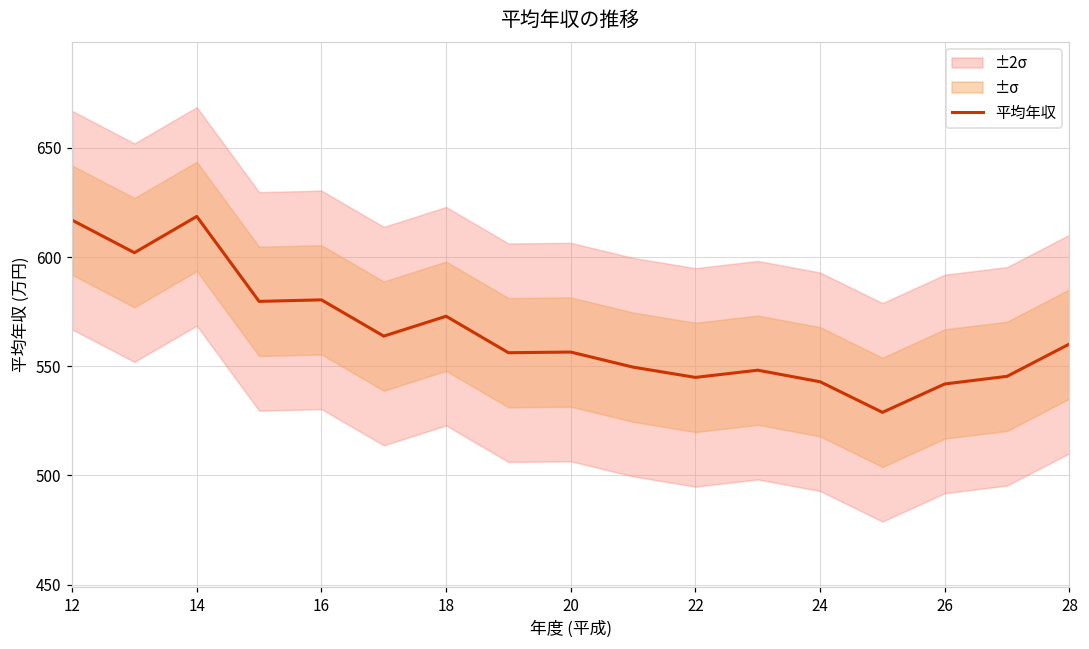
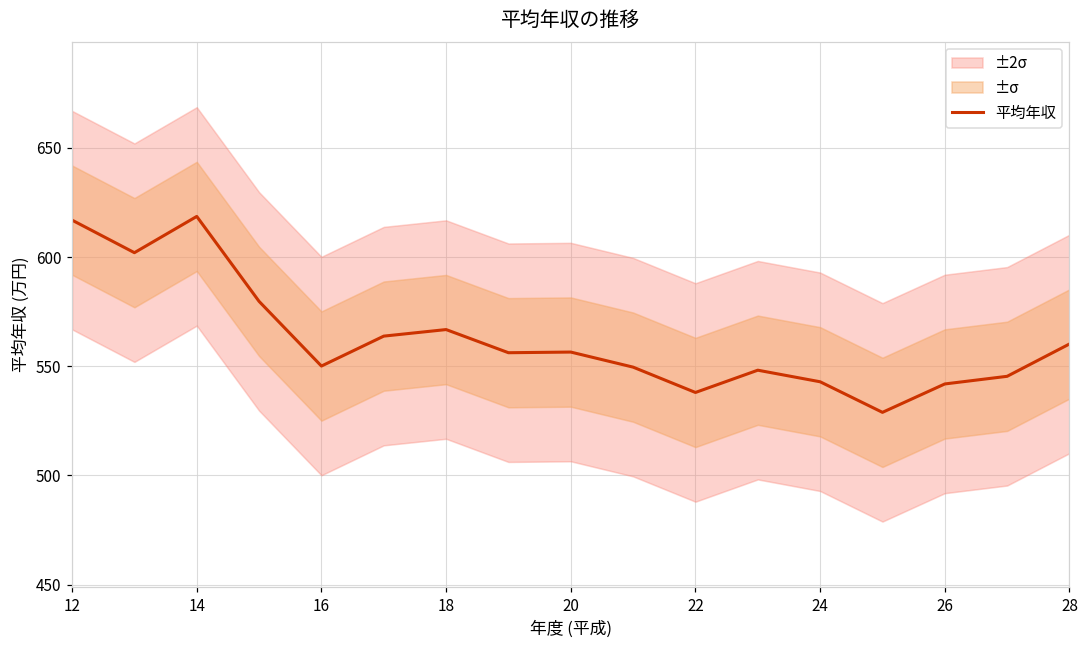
平均年収, 16: 580 -> 550
平均年収, 18: 573 -> 567
平均年収, 22: 545 -> 538
